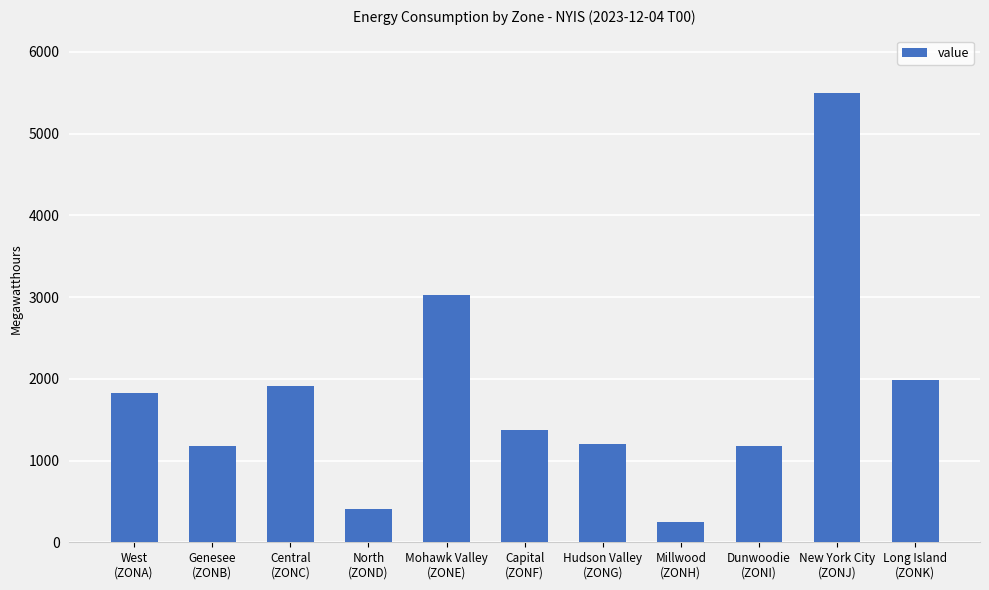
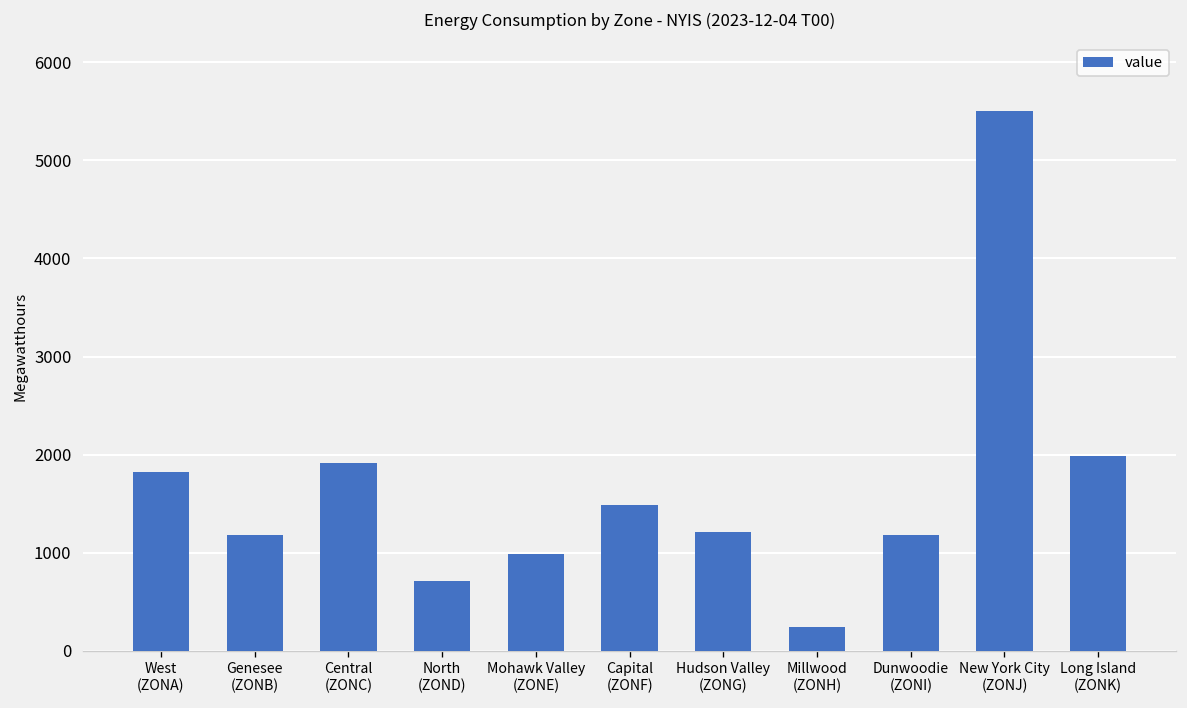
North (ZOND): 400 -> 700
Mohawk Valley (ZONE): 3000 -> 1000
Capital (ZONF): 1400 -> 1500
